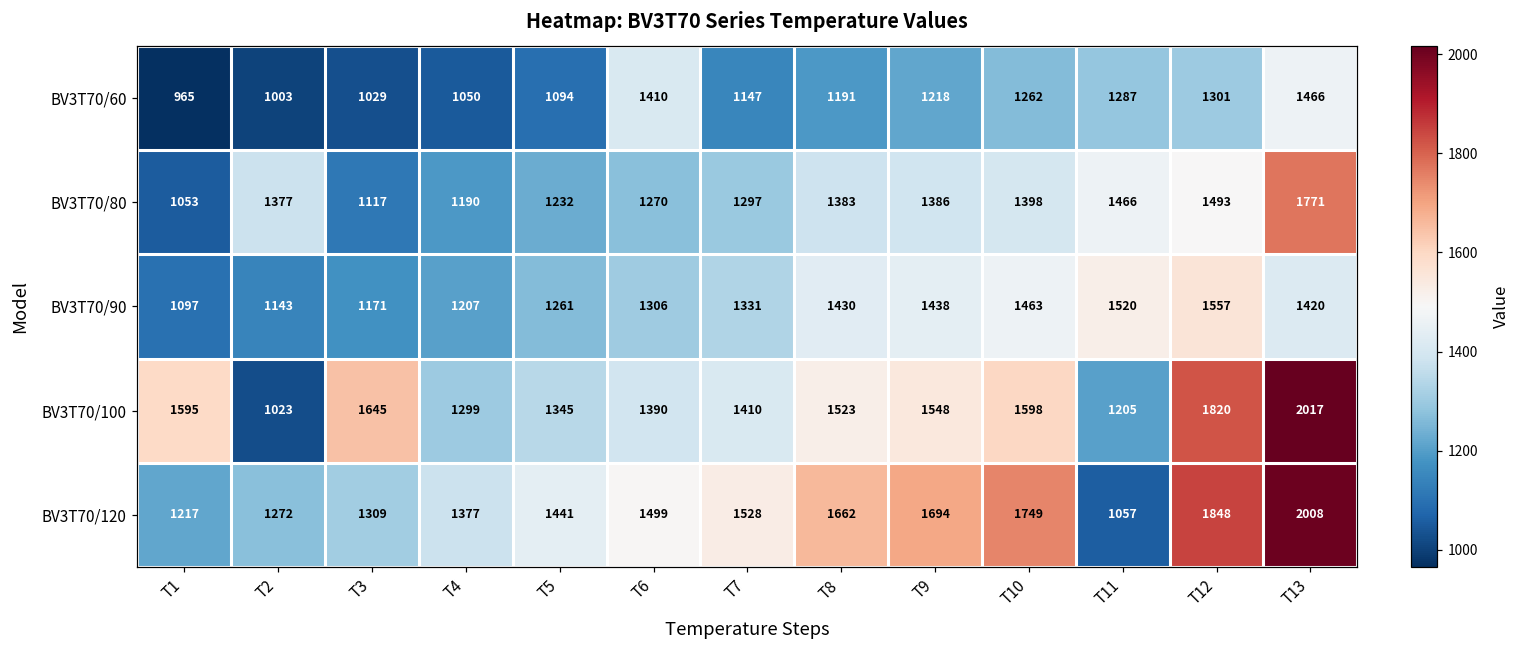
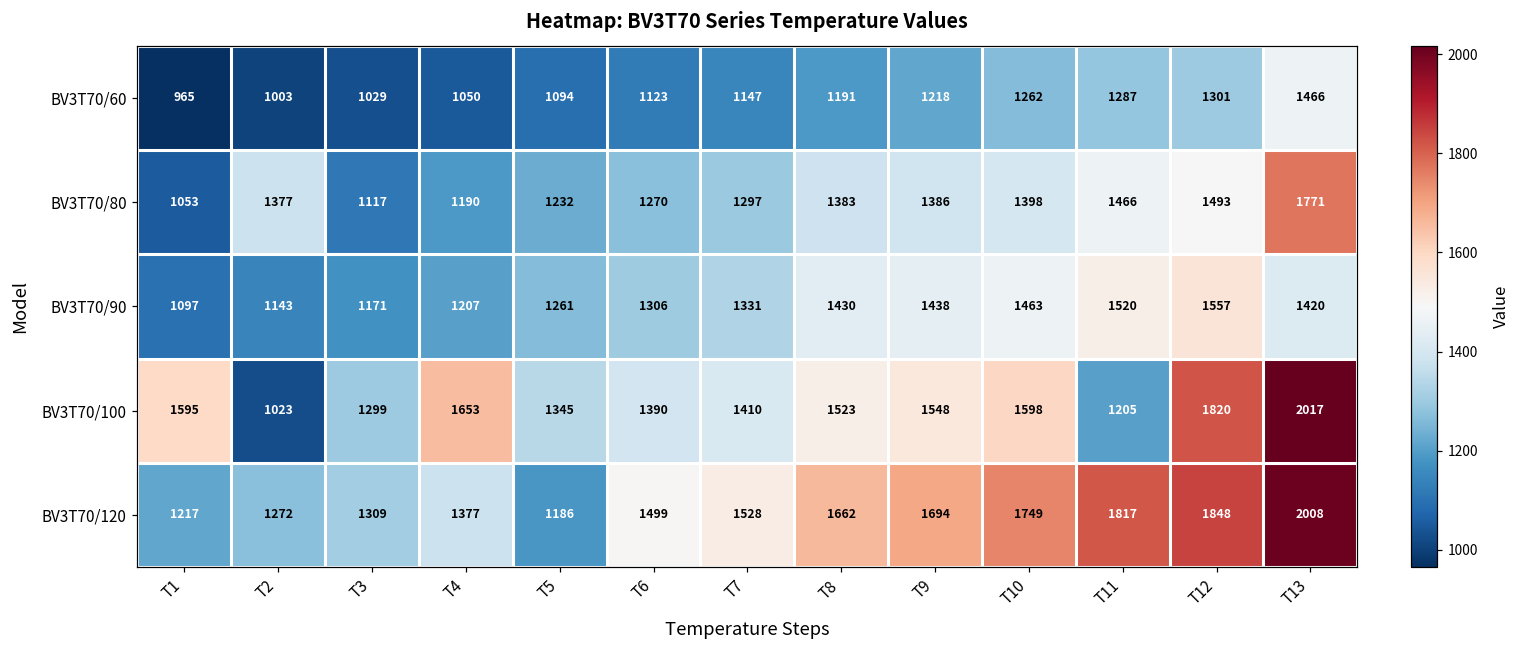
BV3T70/60, T6: 1410 -> 1123
BV3T70/100, T3: 1645 -> 1299
BV3T70/100, T4: 1299 -> 1653
BV3T70/120, T5: 1441 -> 1186
BV3T70/120, T11: 1057 -> 1817
